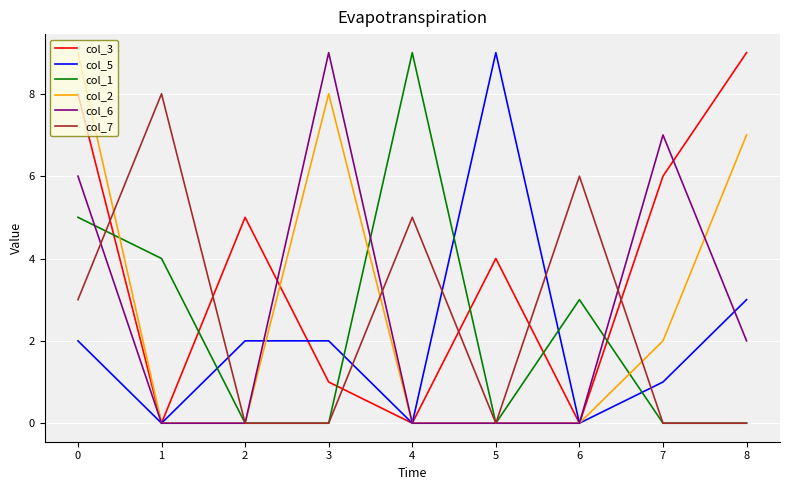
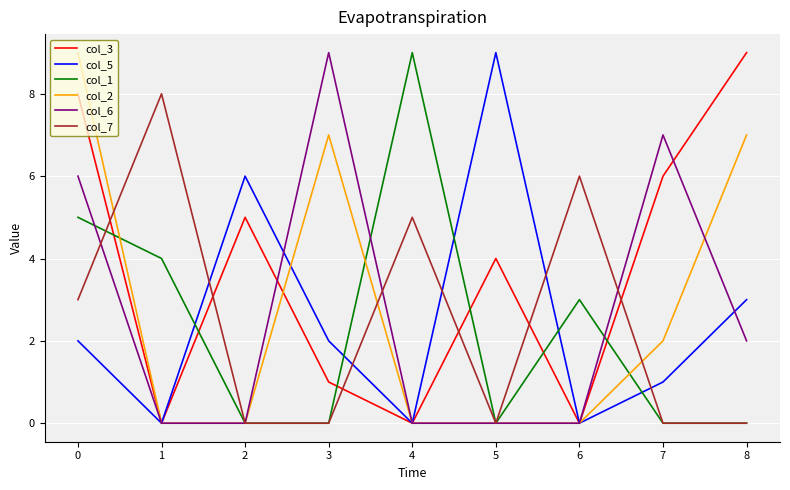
col_5, 2: 2 -> 6
col_2, 3: 8 -> 7
